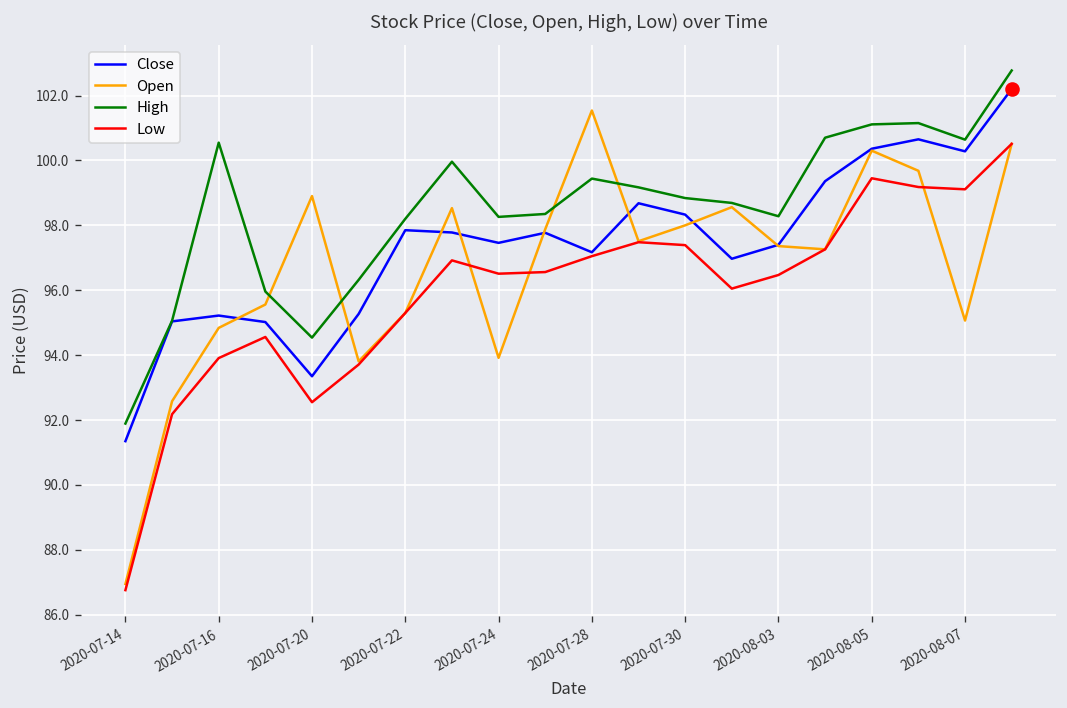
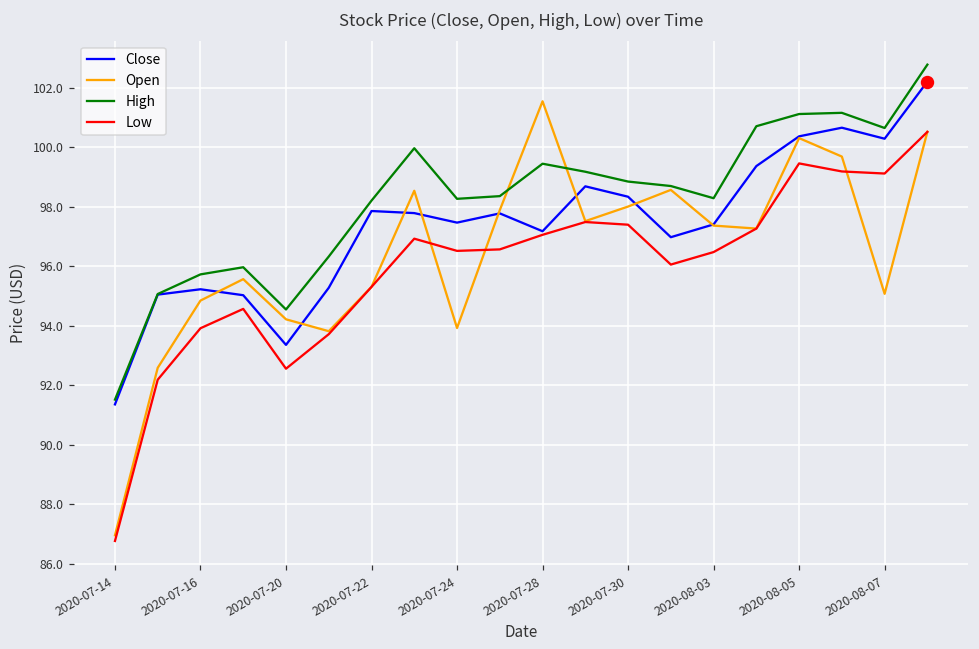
High, 2020-07-14: 91.9 -> 91.5
High, 2020-07-16: 100.5 -> 95.7
Open, 2020-07-20: 98.9 -> 94.2
